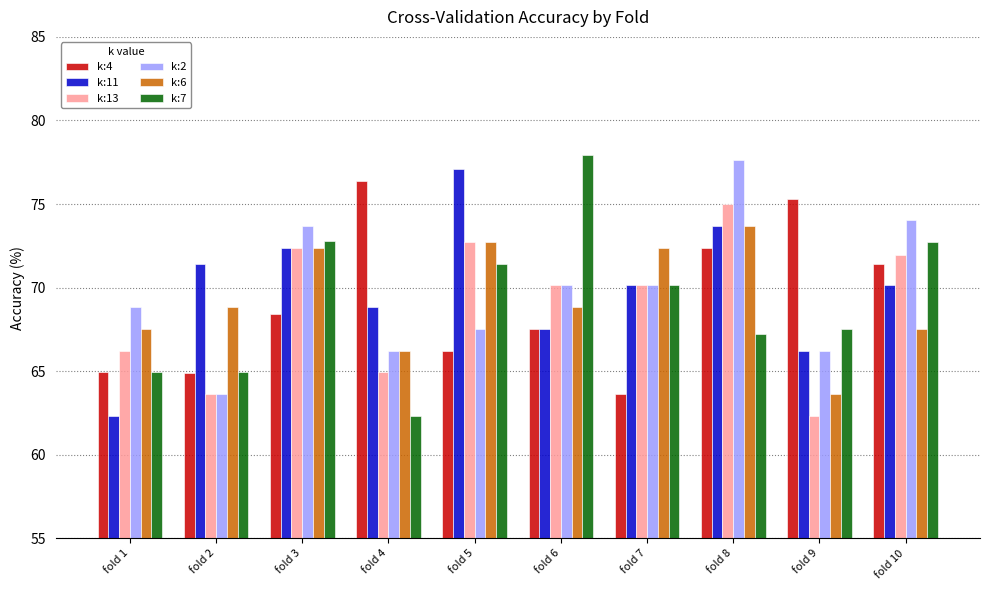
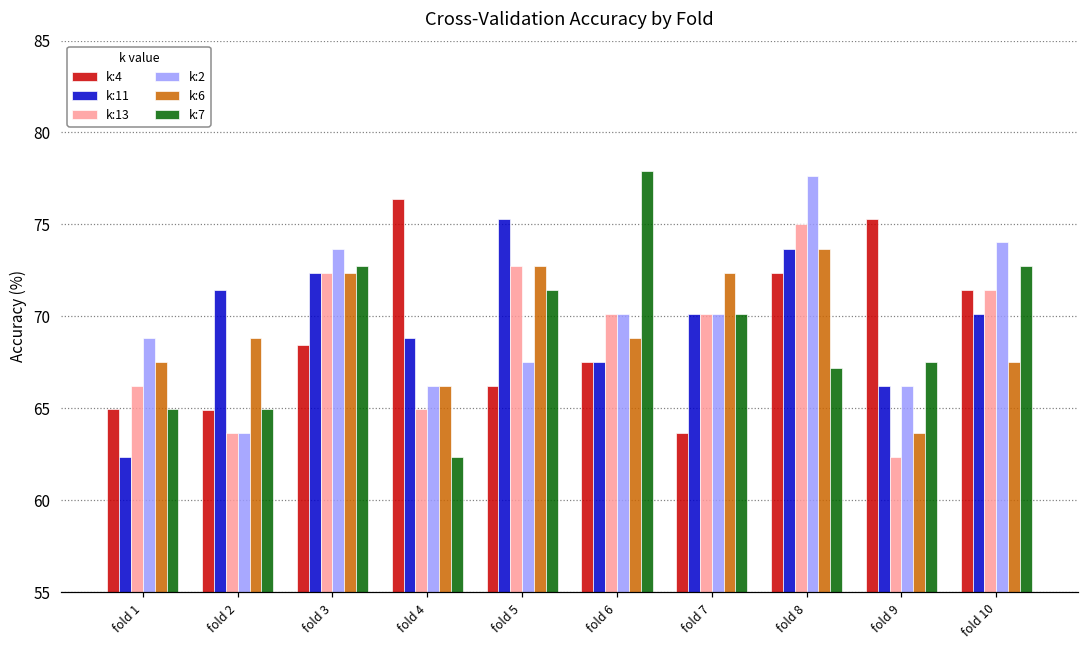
k:11, fold 5: 77.1 -> 75.3
k:13, fold 10: 72.0 -> 71.4
